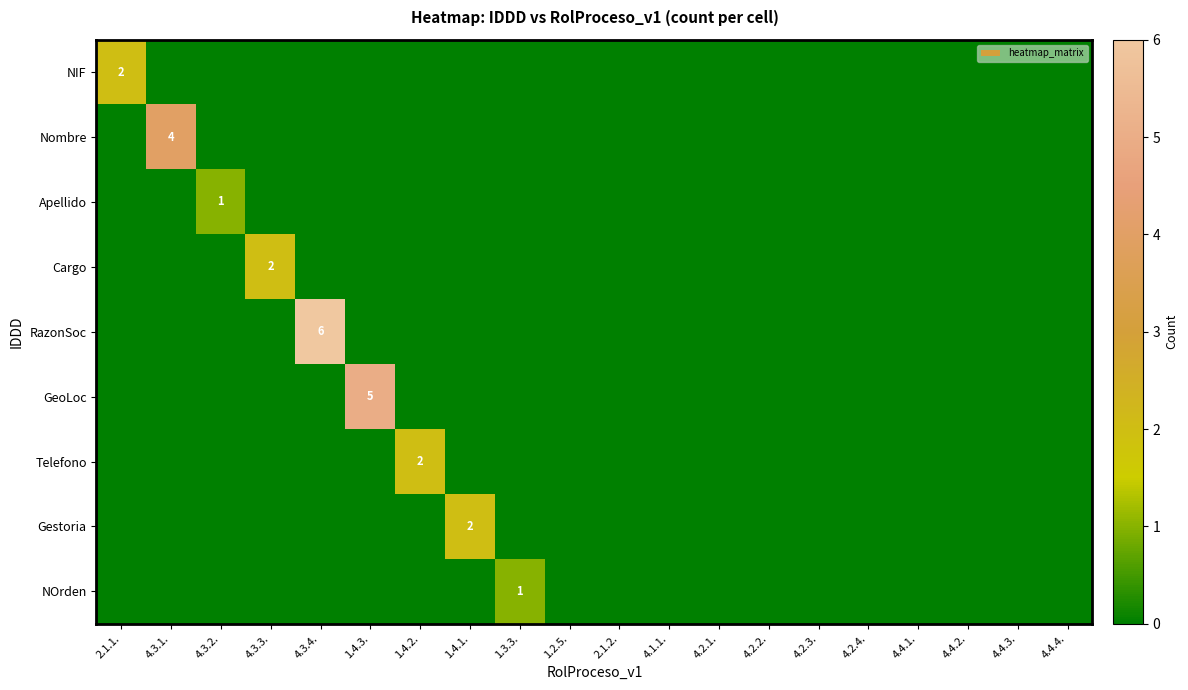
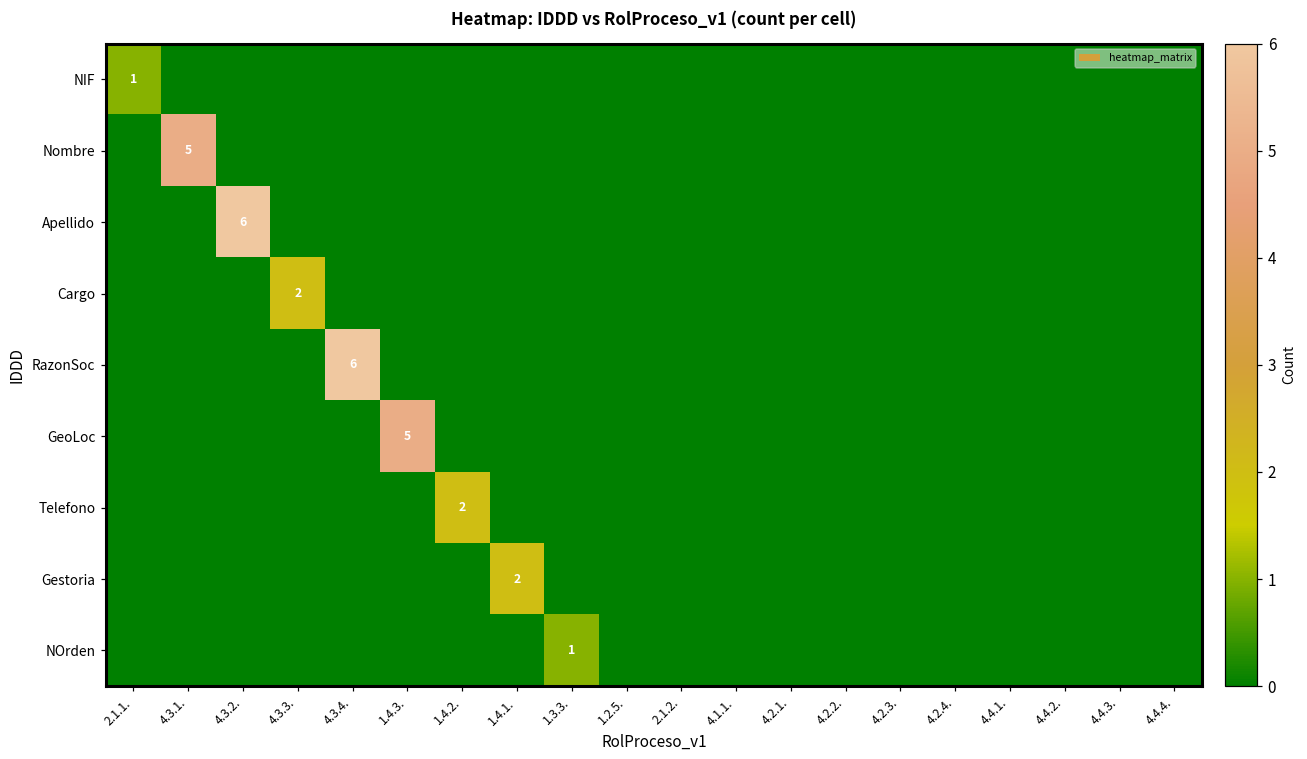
NIF, 2.1.1.: 2 -> 1
Nombre, 4.3.1.: 4 -> 5
Apellido, 4.3.2.: 1 -> 6
